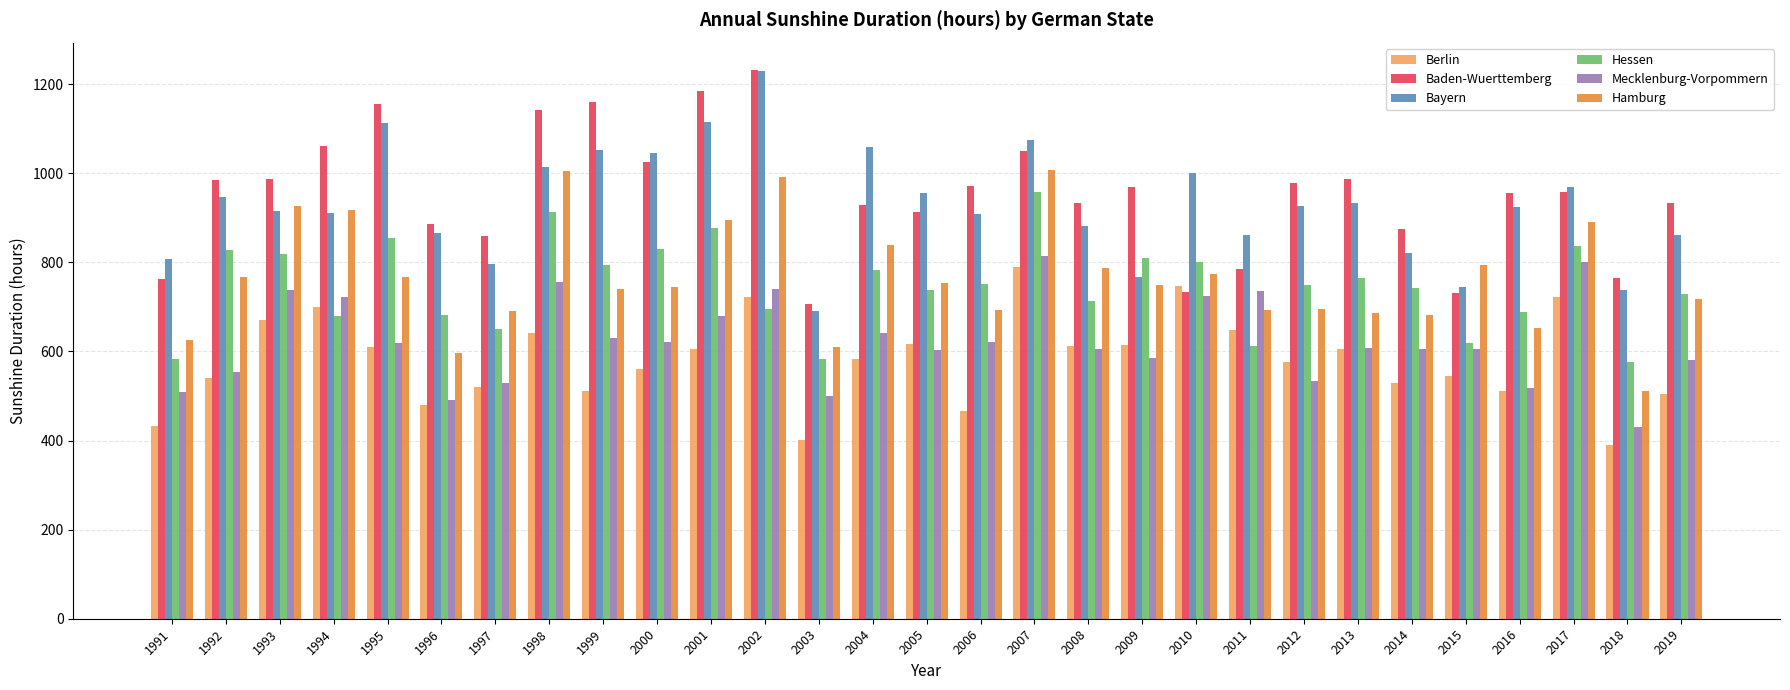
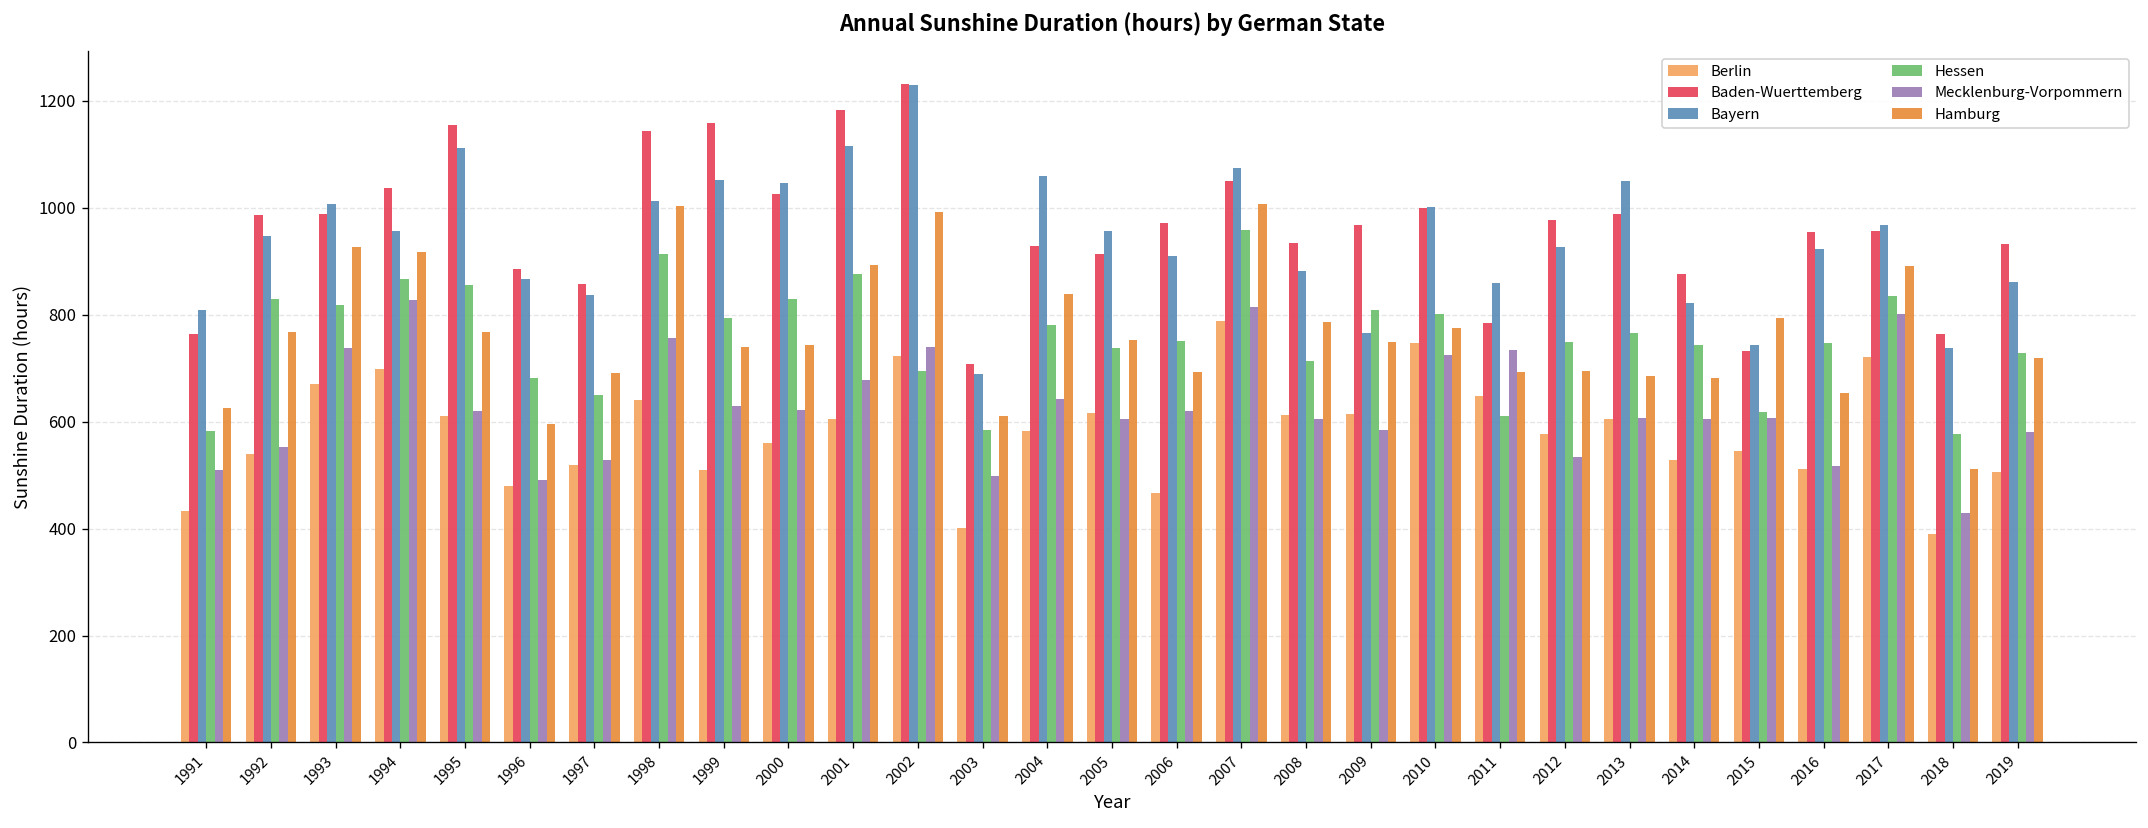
Bayern, 1993: 920 -> 1010
Baden-Wuerttemberg, 1994: 1060 -> 1040
Bayern, 1994: 910 -> 960
Hessen, 1994: 680 -> 870
Mecklenburg-Vorpommern, 1994: 720 -> 830
Bayern, 1997: 800 -> 840
Baden-Wuerttemberg, 2010: 730 -> 1000
Bayern, 2013: 930 -> 1050
Hessen, 2016: 690 -> 750
